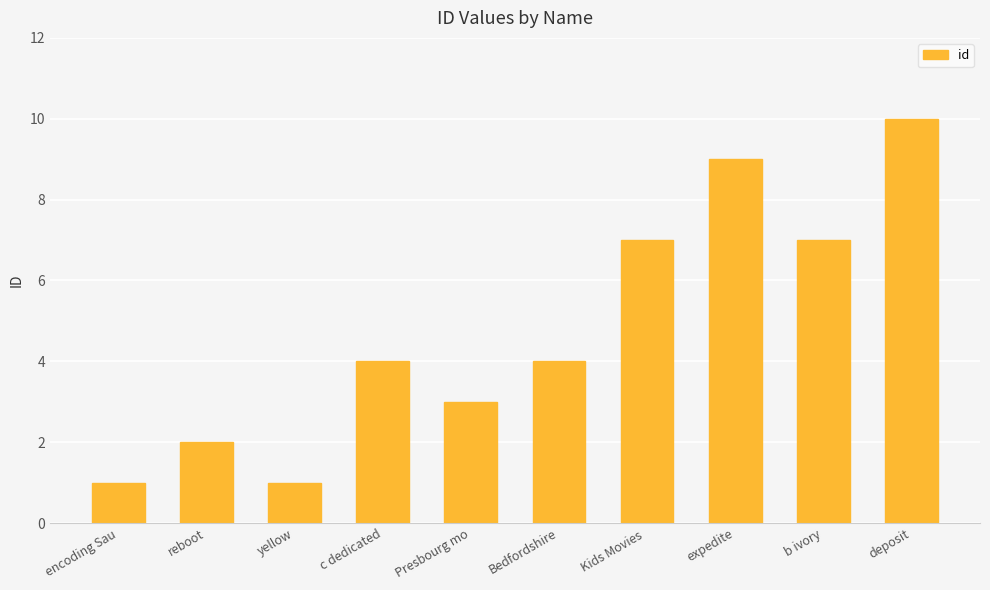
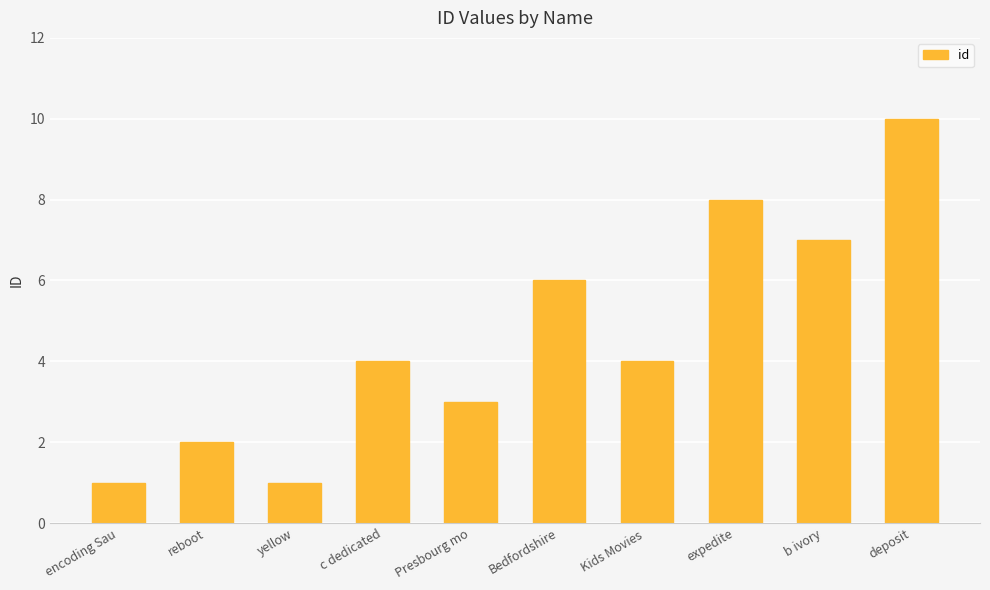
Bedfordshire: 4 -> 6
Kids Movies: 7 -> 4
expedite: 9 -> 8
